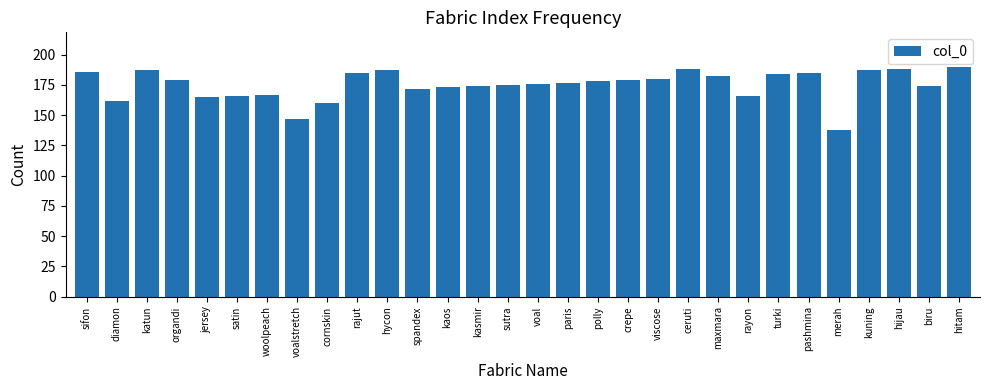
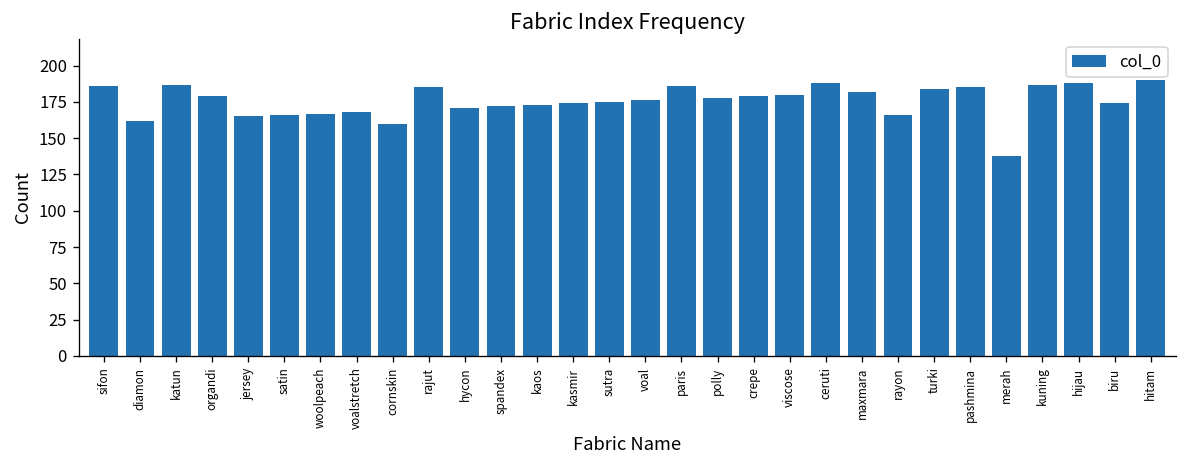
voalstretch: 147 -> 168
hycon: 187 -> 171
paris: 177 -> 186
